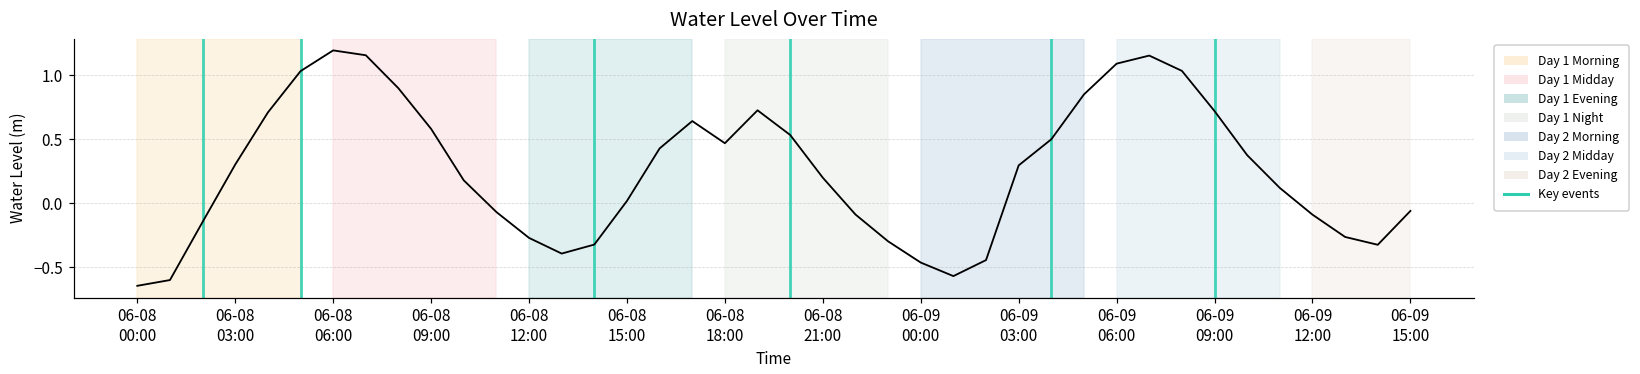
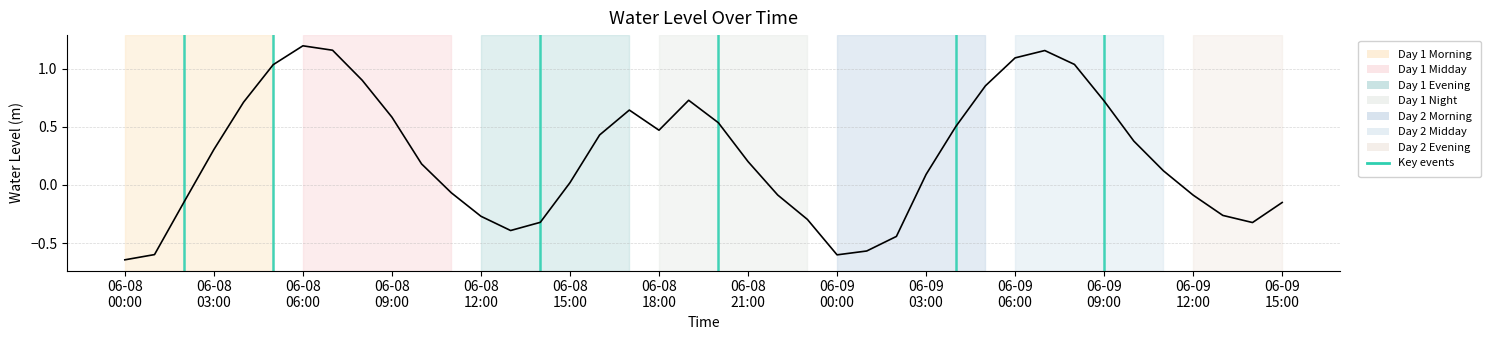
06-09 00:00: -0.46 -> -0.60
06-09 03:00: 0.30 -> 0.09
06-09 15:00: -0.06 -> -0.15
